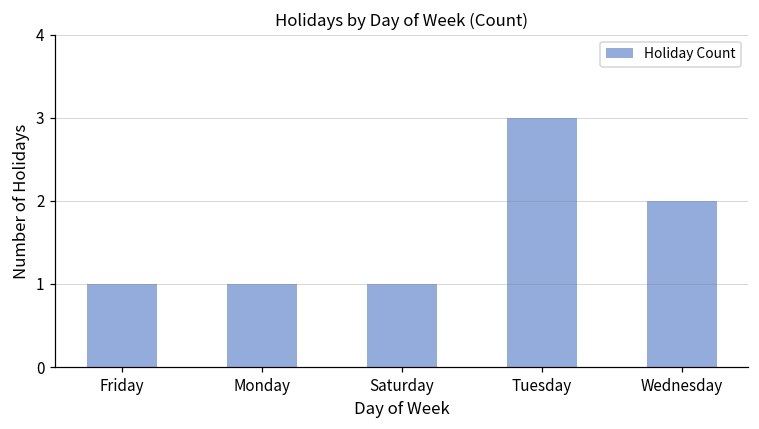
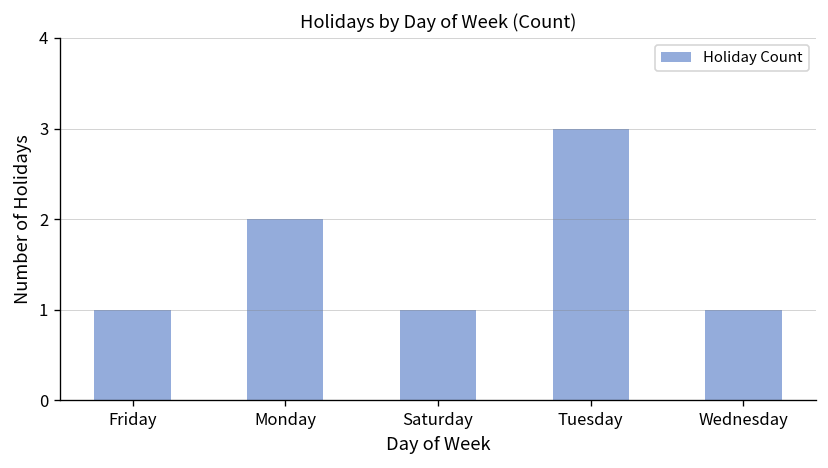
Monday: 1 -> 2
Wednesday: 2 -> 1
